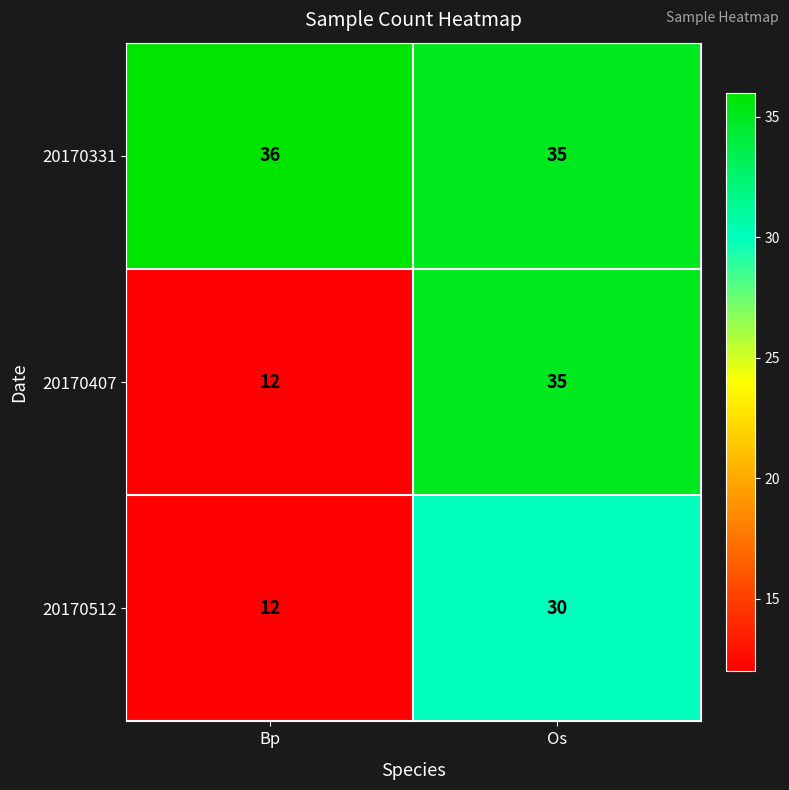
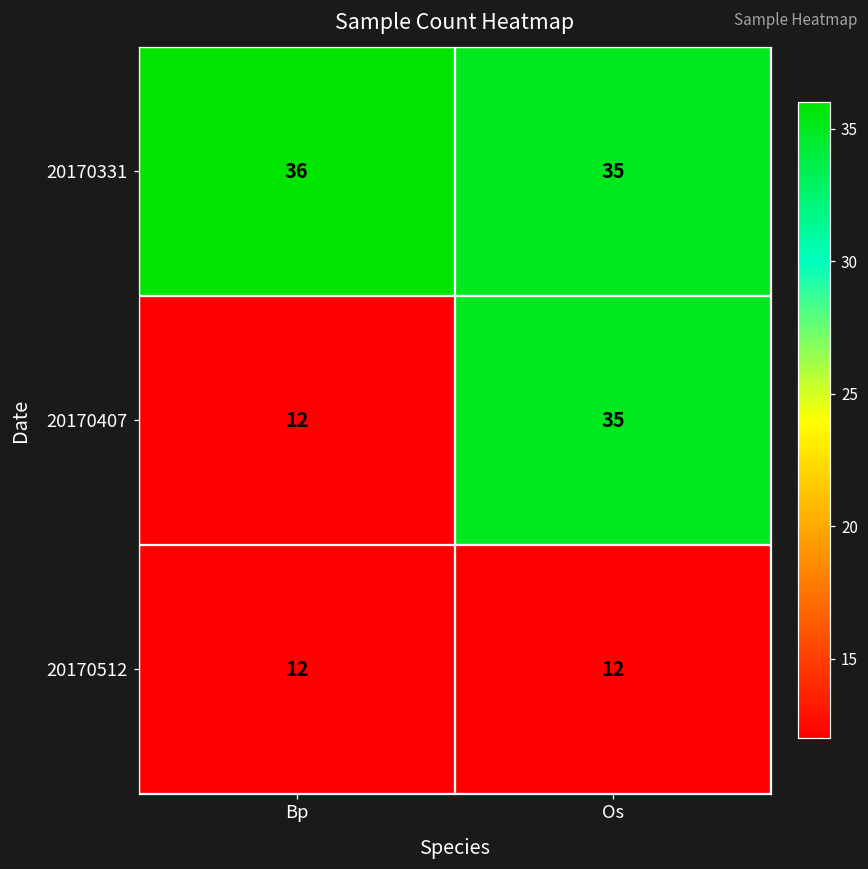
20170512, Os: 30 -> 12
